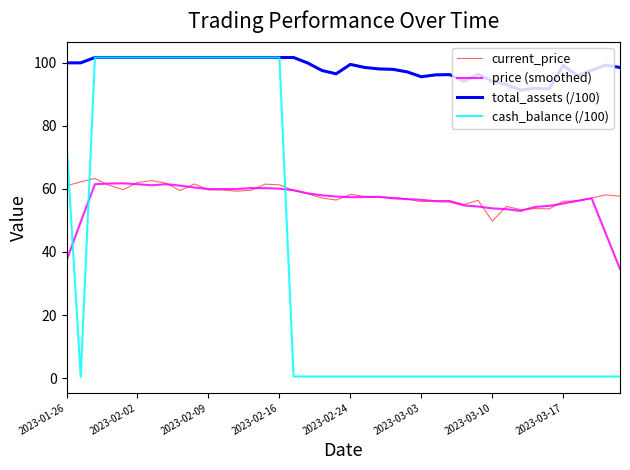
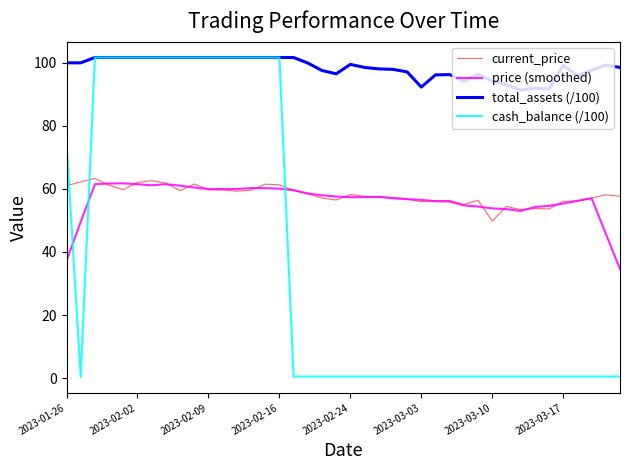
total_assets (/100), 2023-03-03: 96 -> 92
